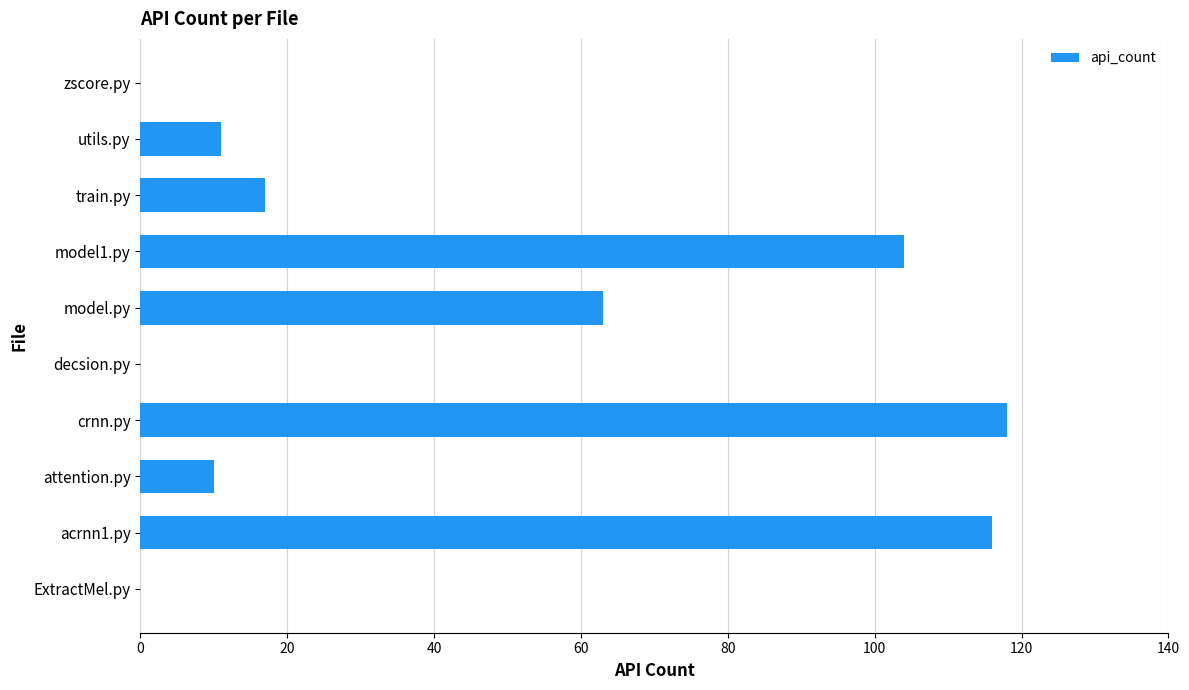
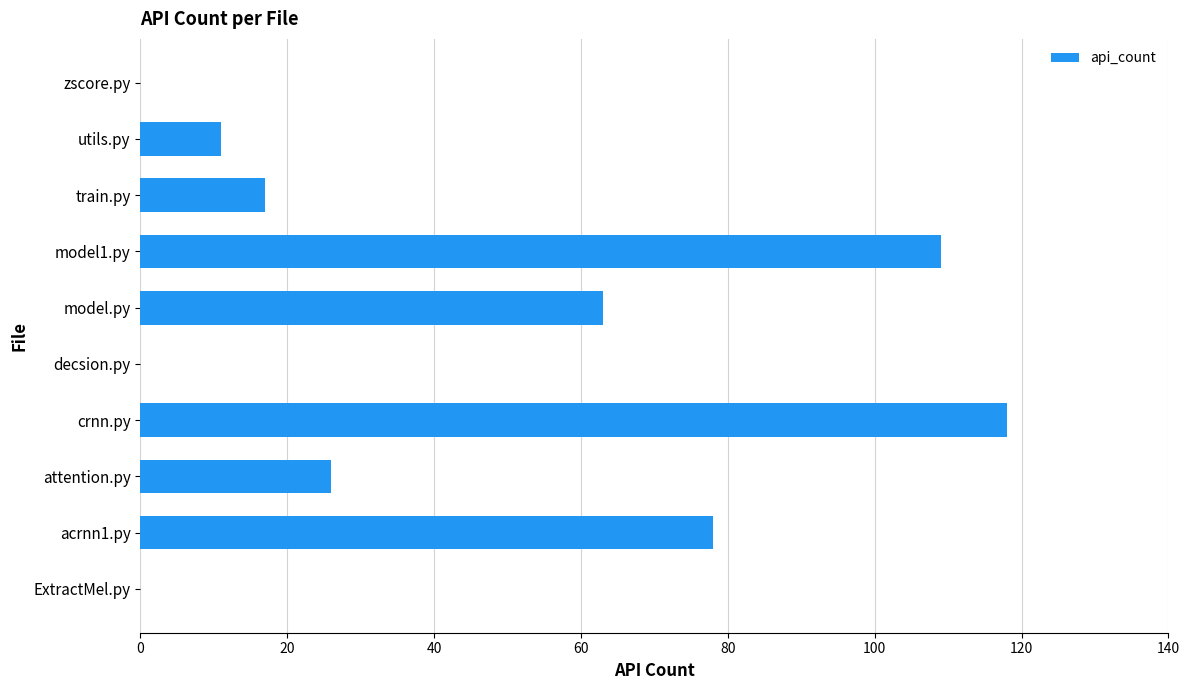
model1.py: 104 -> 109
attention.py: 10 -> 26
acrnn1.py: 116 -> 78
